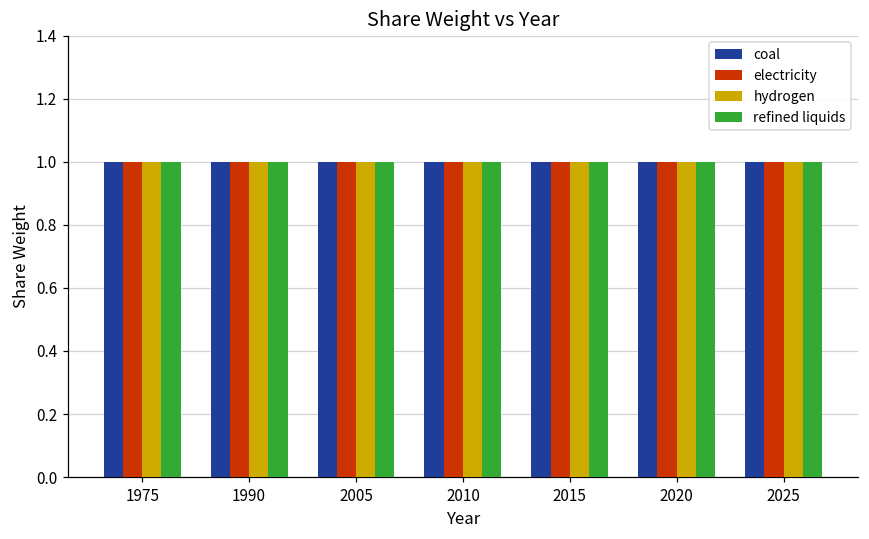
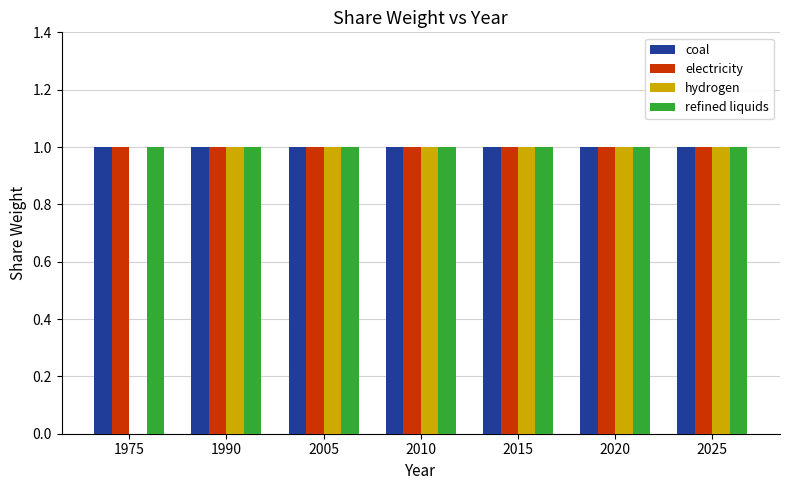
hydrogen, 1975: 1 -> 0
